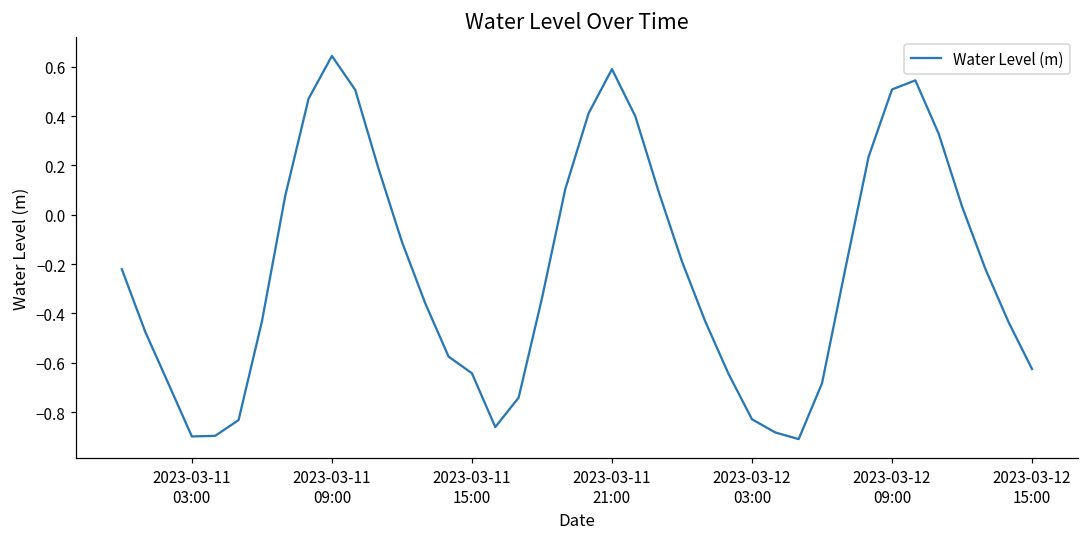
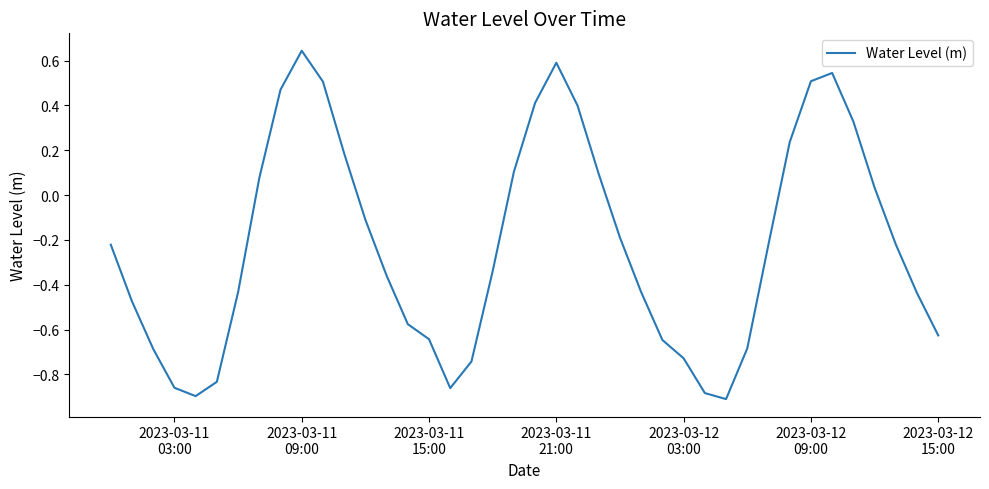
2023-03-11 03:00: -0.90 -> -0.86
2023-03-12 03:00: -0.83 -> -0.73
